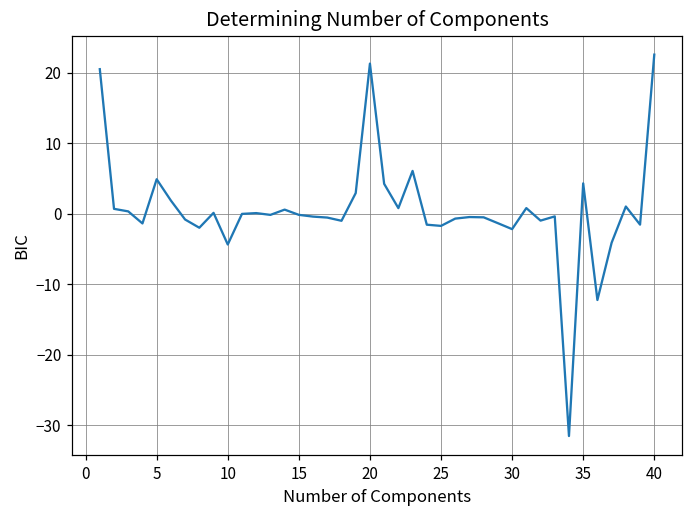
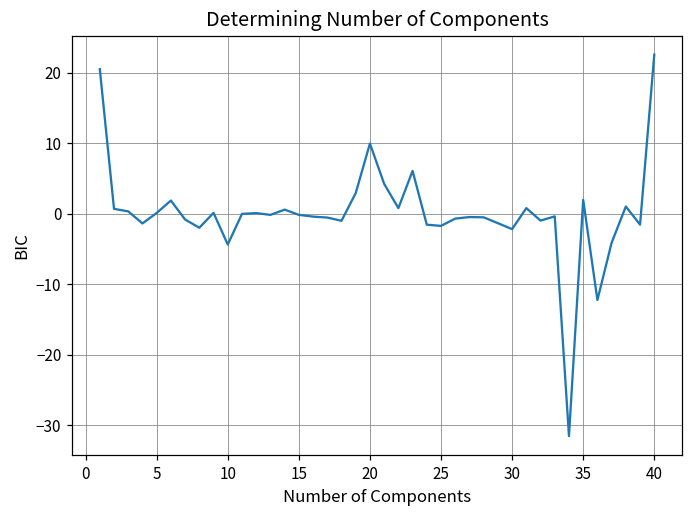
5: 5 -> 0
20: 21 -> 10
35: 4 -> 2
